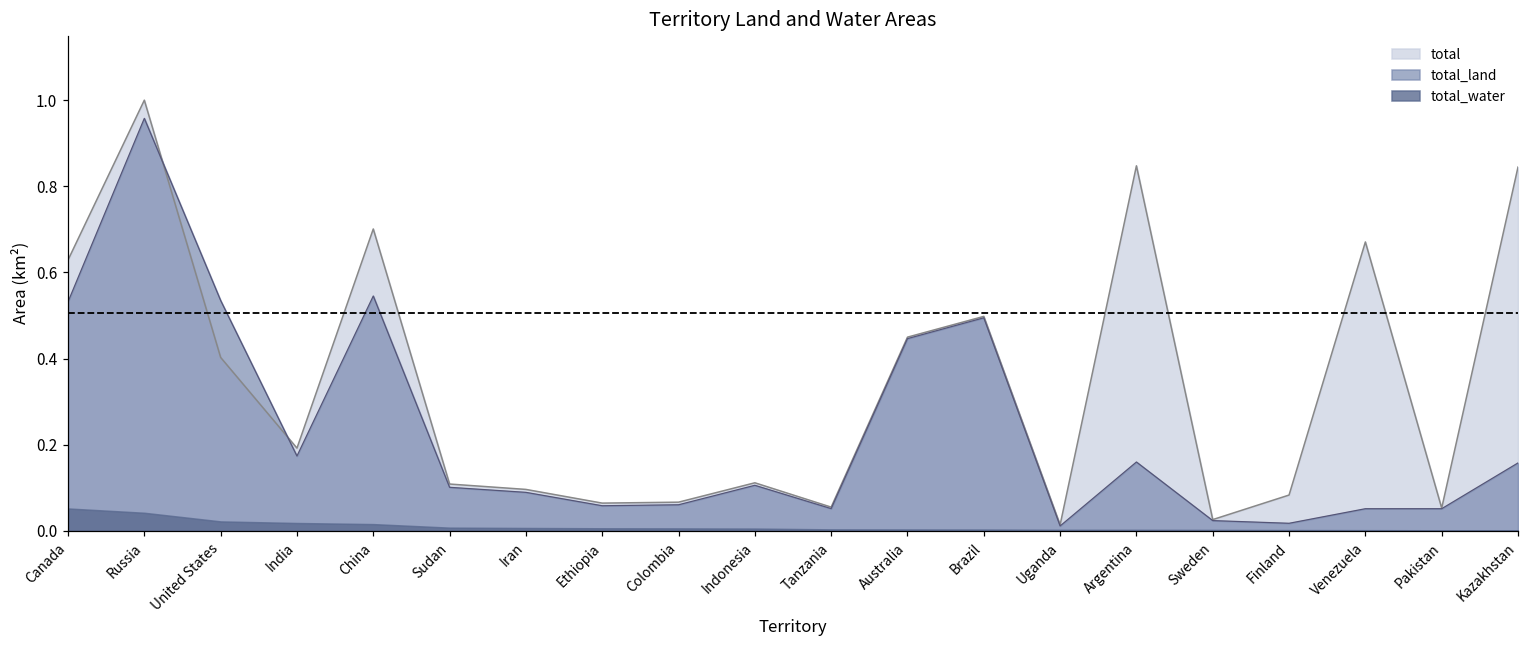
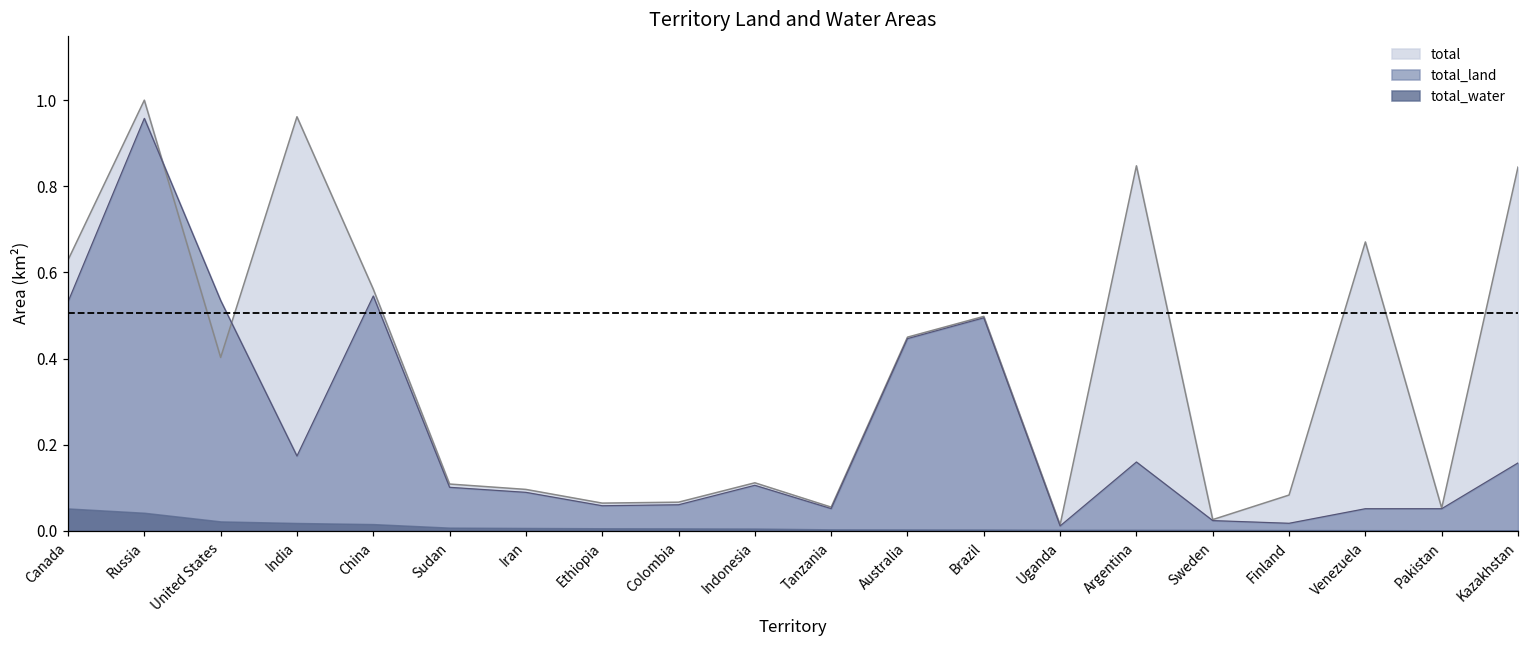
total, India: 0.19 -> 0.96
total, China: 0.70 -> 0.56
